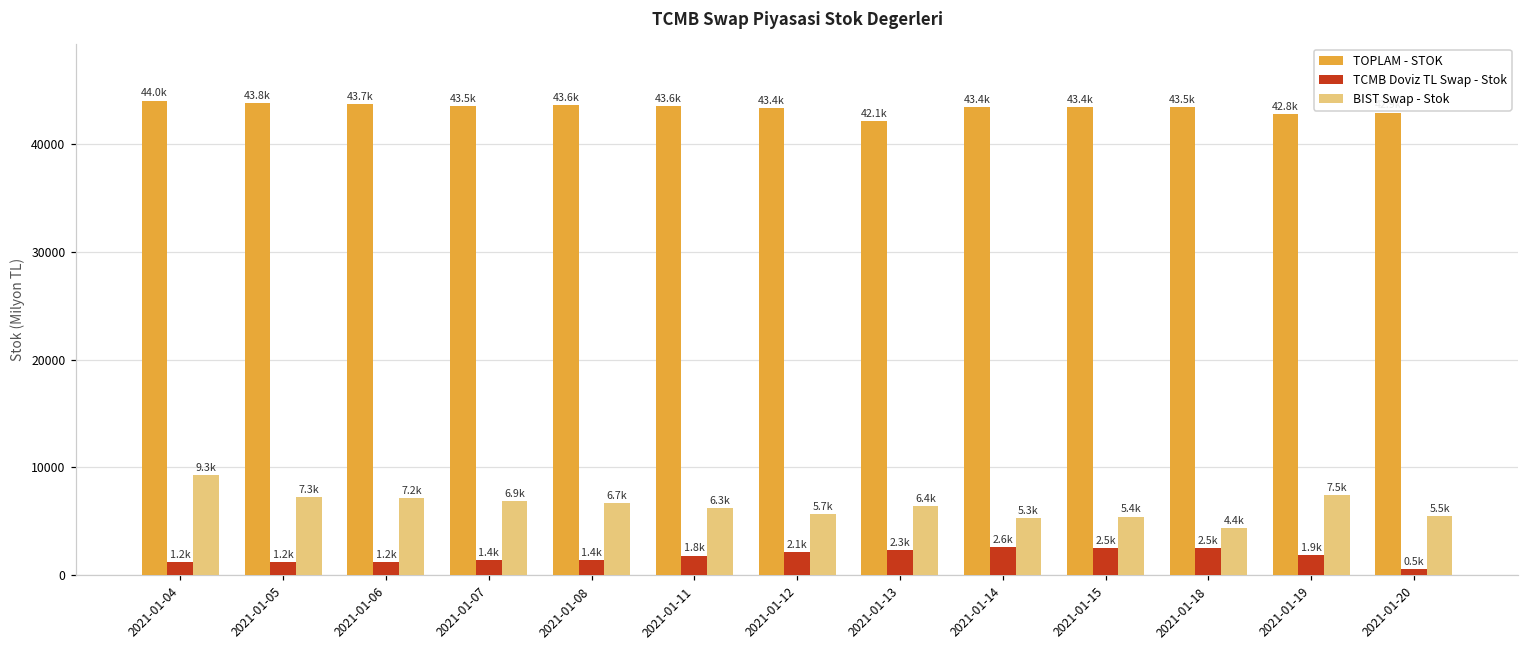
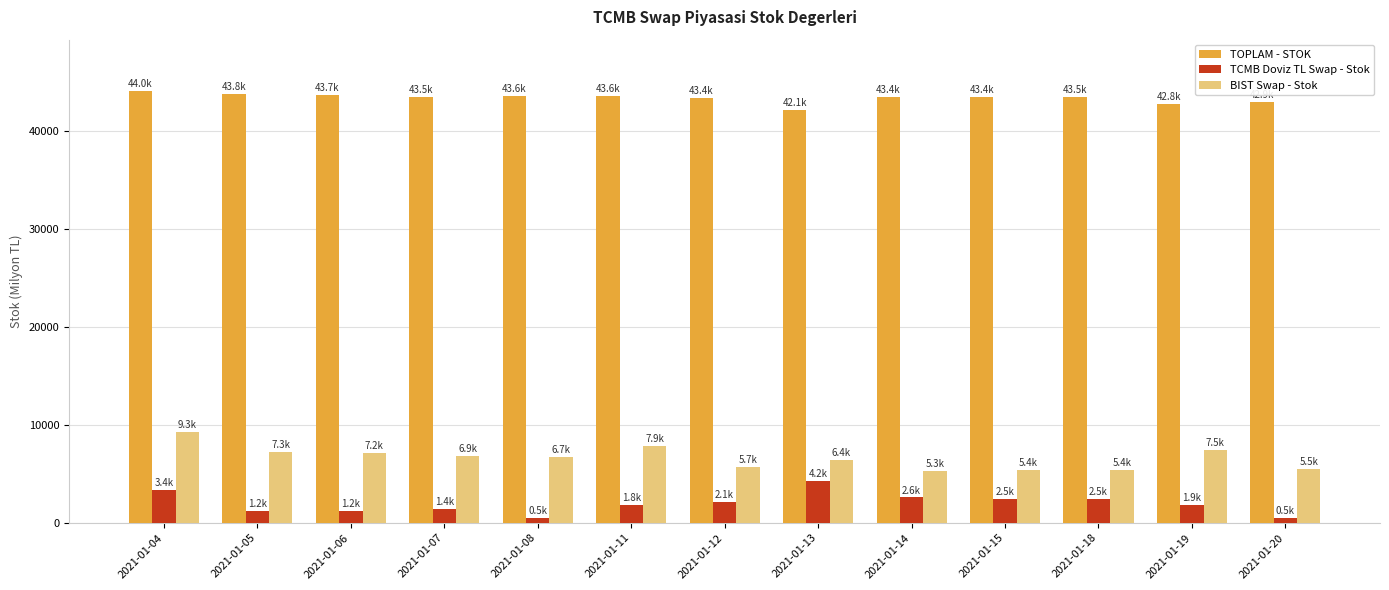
TCMB Doviz TL Swap - Stok, 2021-01-04: 1.2k -> 3.4k
TCMB Doviz TL Swap - Stok, 2021-01-08: 1.4k -> 0.5k
BIST Swap - Stok, 2021-01-11: 6.3k -> 7.9k
TCMB Doviz TL Swap - Stok, 2021-01-13: 2.3k -> 4.2k
BIST Swap - Stok, 2021-01-18: 4.4k -> 5.4k
